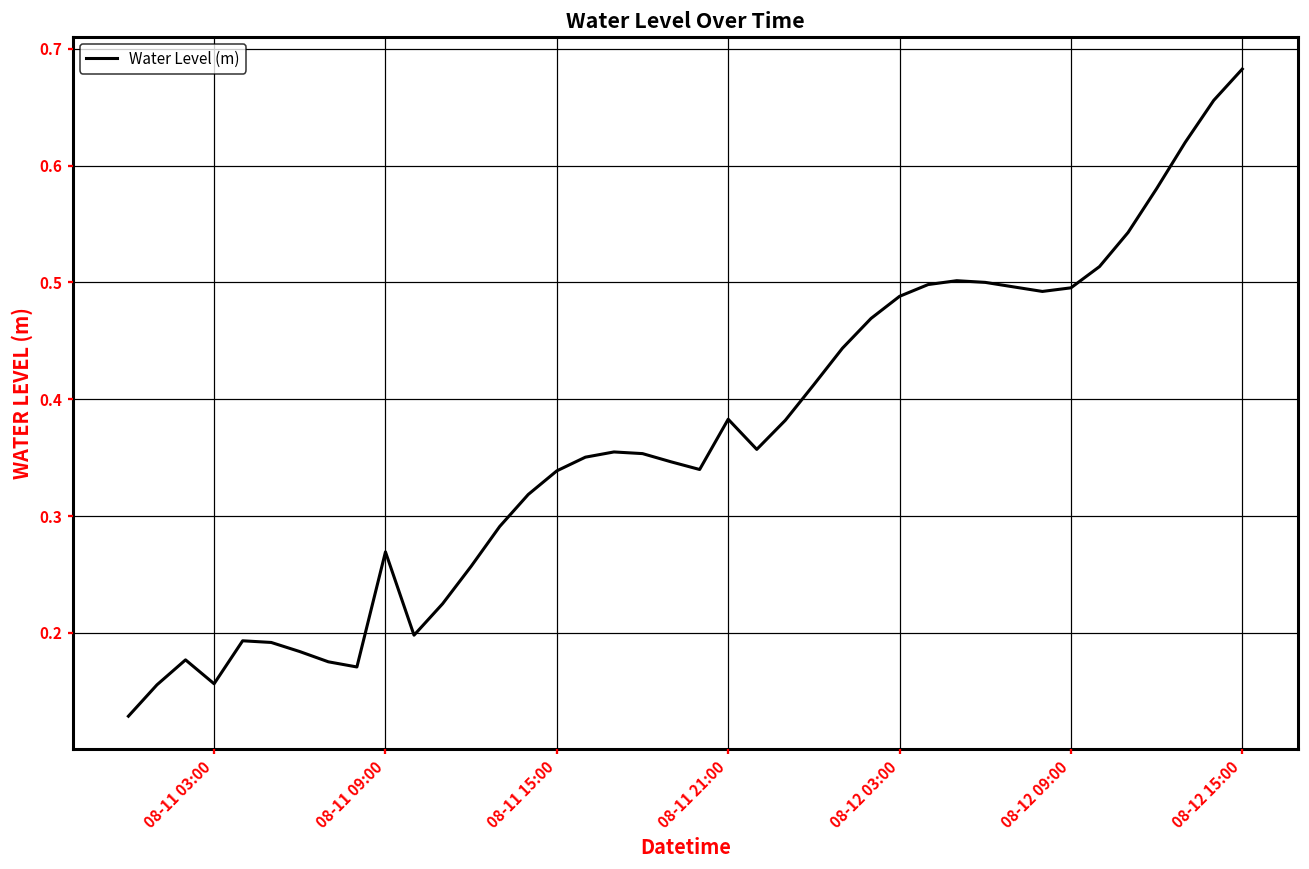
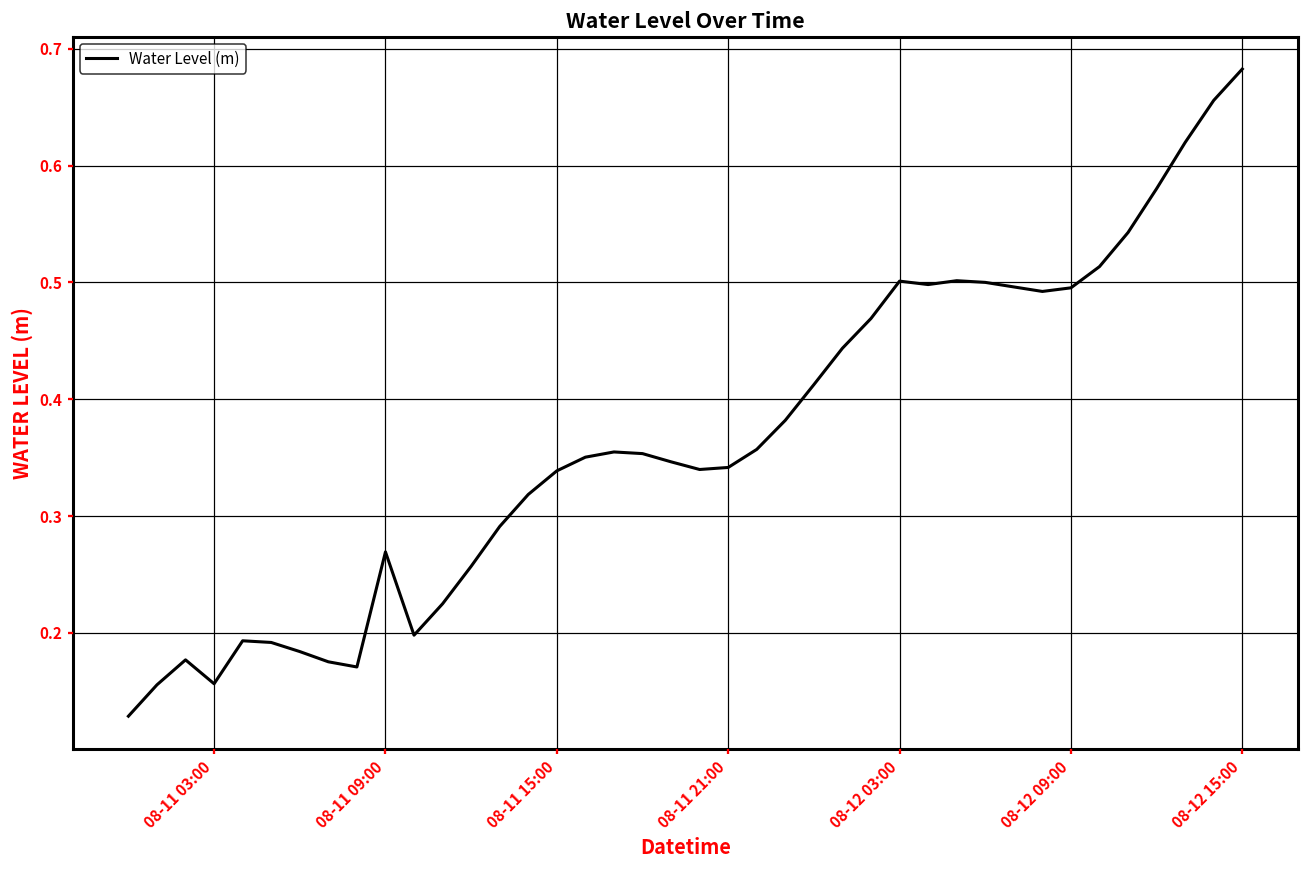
08-11 21:00: 0.383 -> 0.342
08-12 03:00: 0.488 -> 0.501
